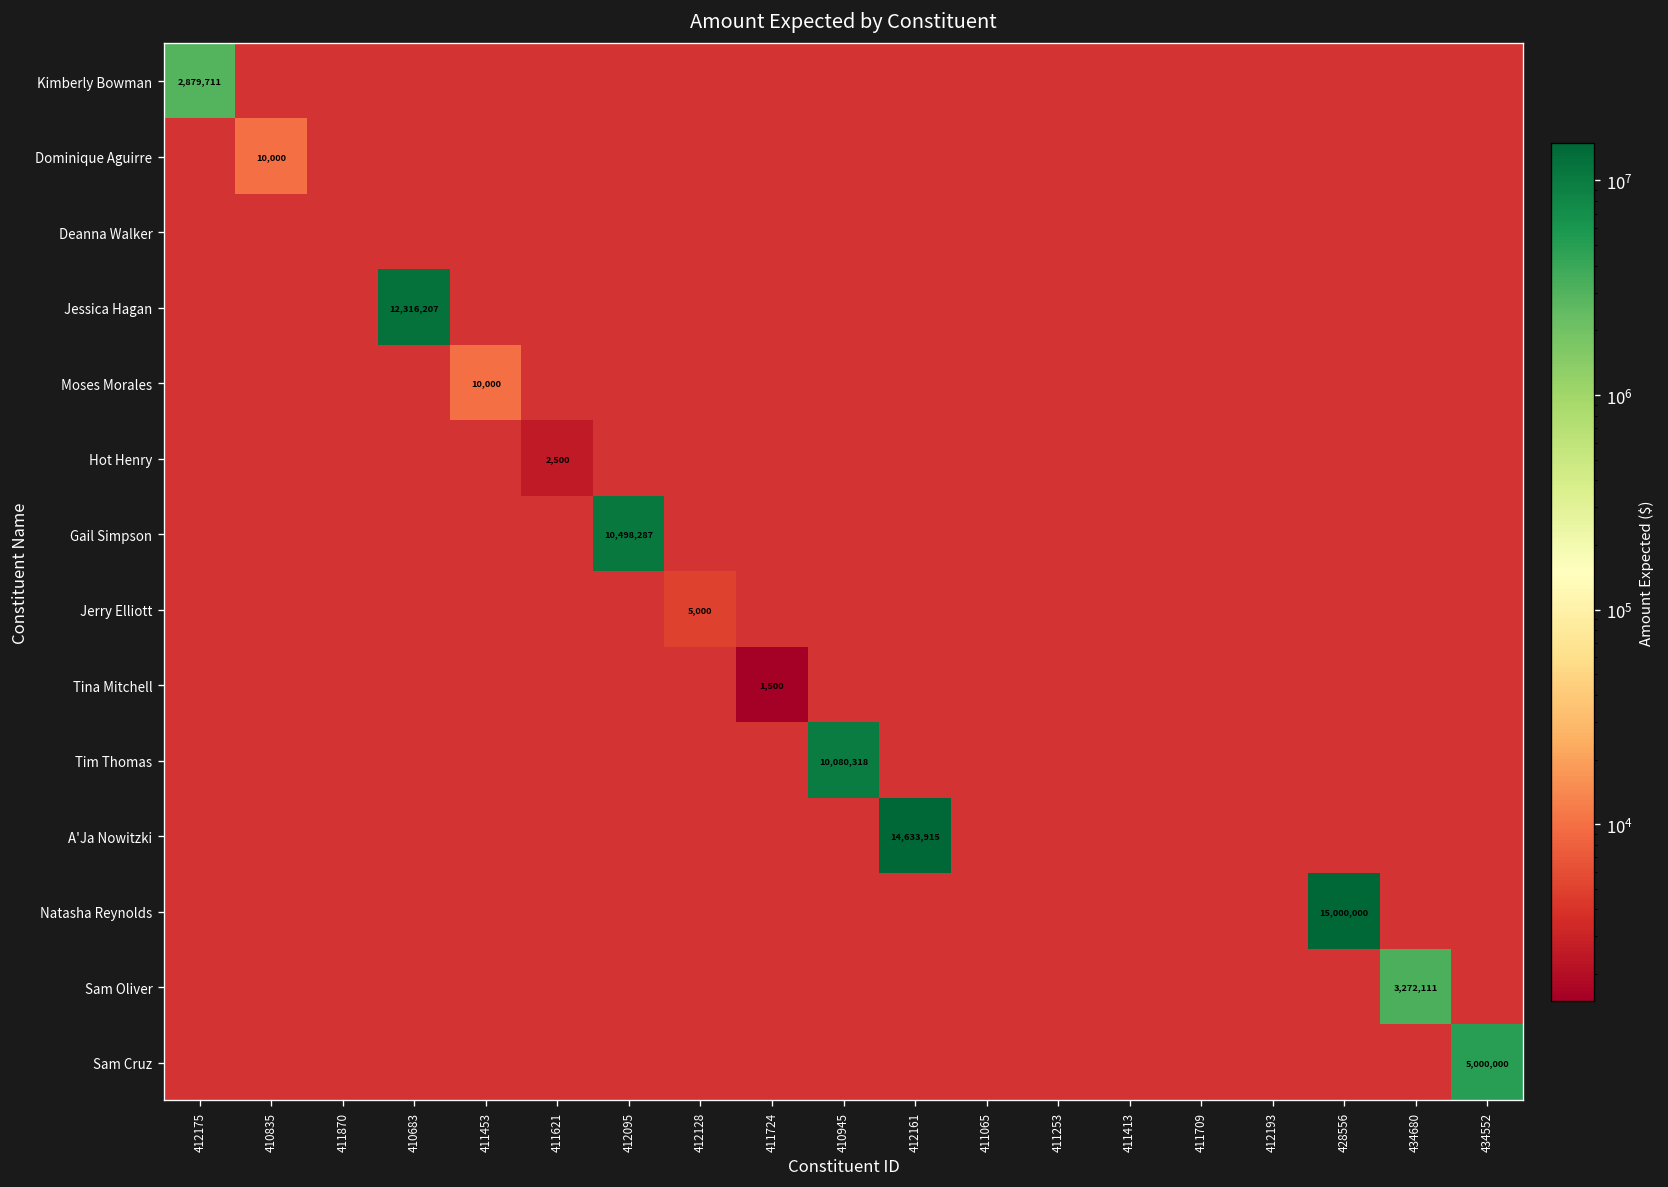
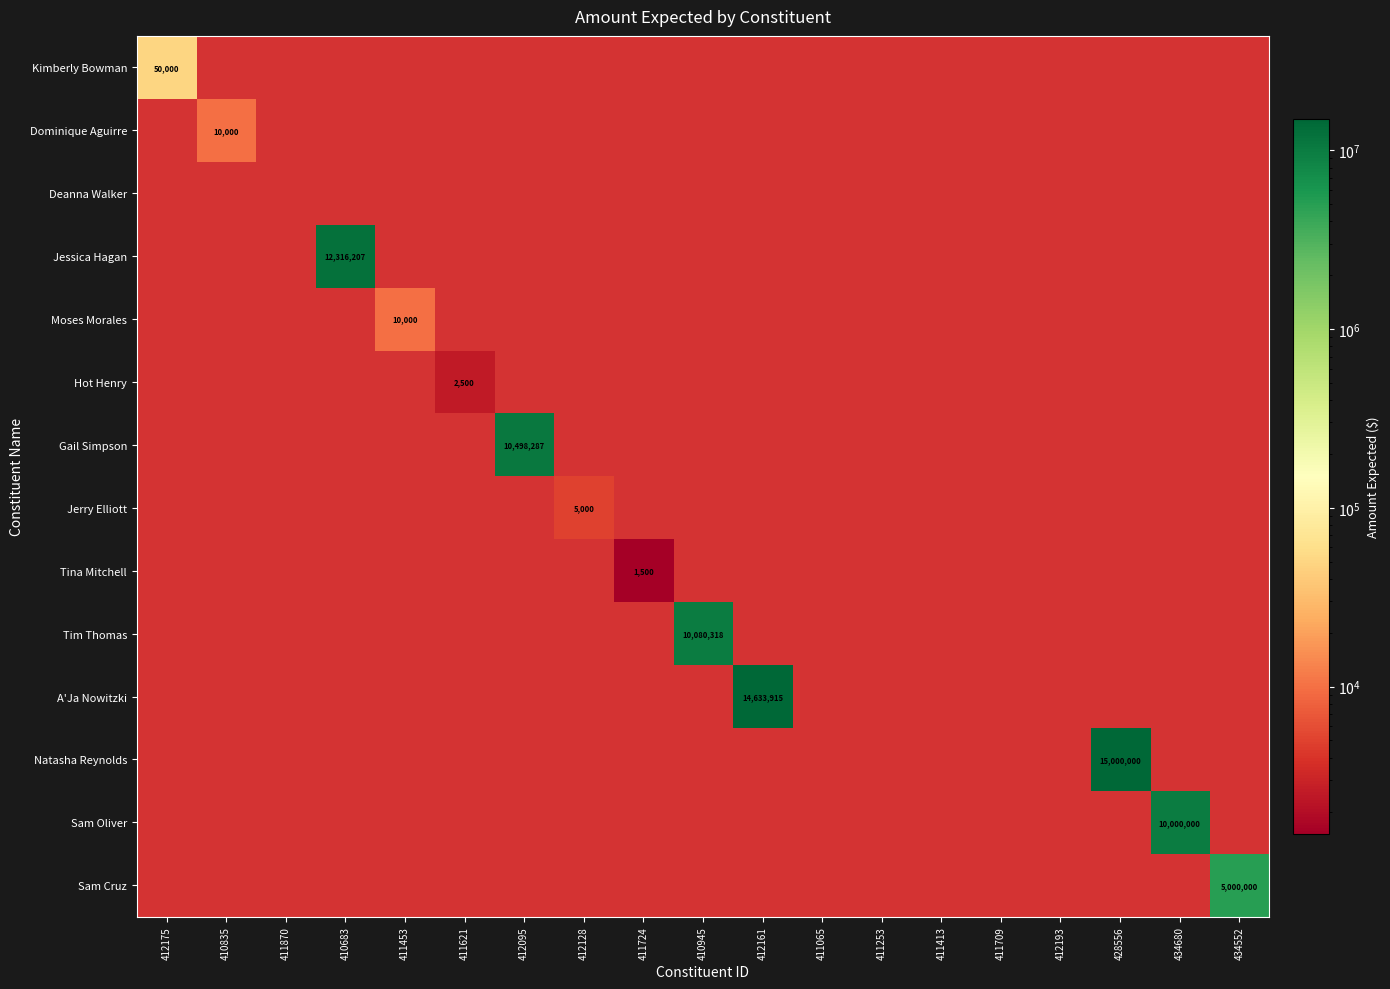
Kimberly Bowman, 412175: 2,879,711 -> 50,000
Sam Oliver, 434680: 3,272,111 -> 10,000,000
